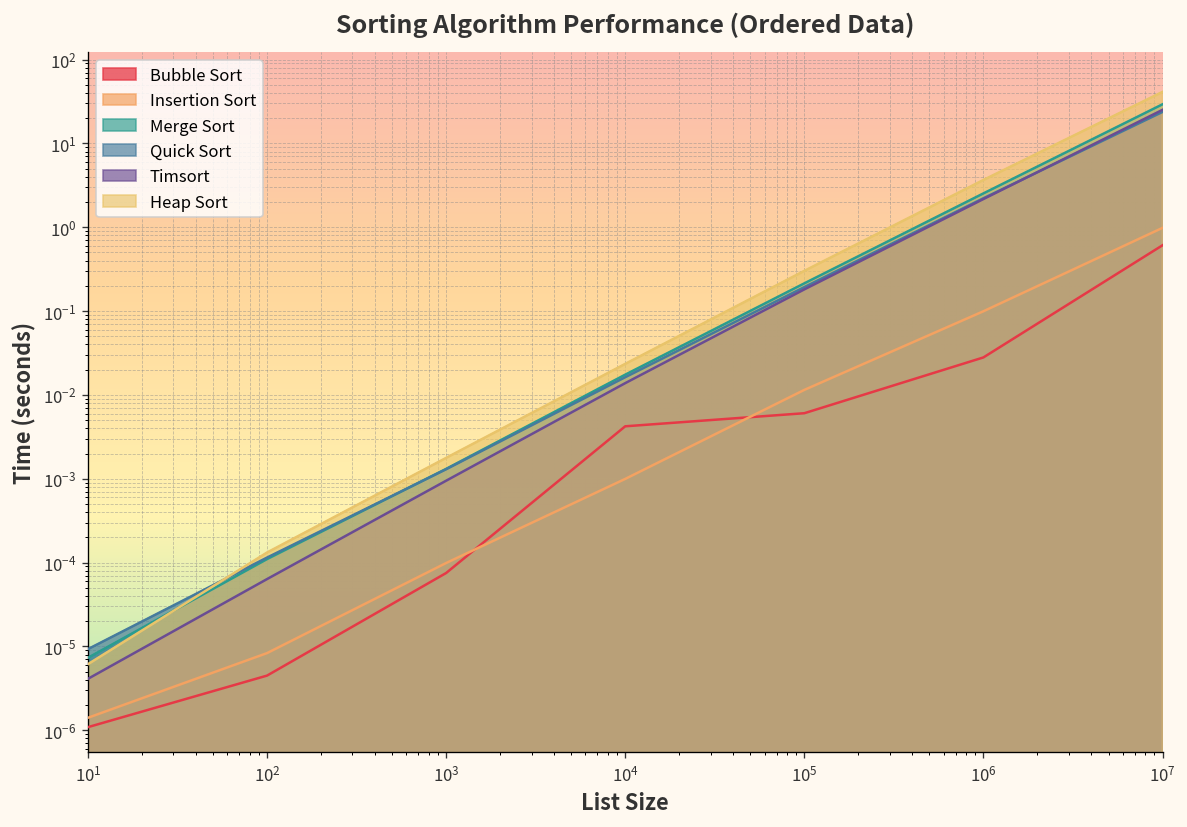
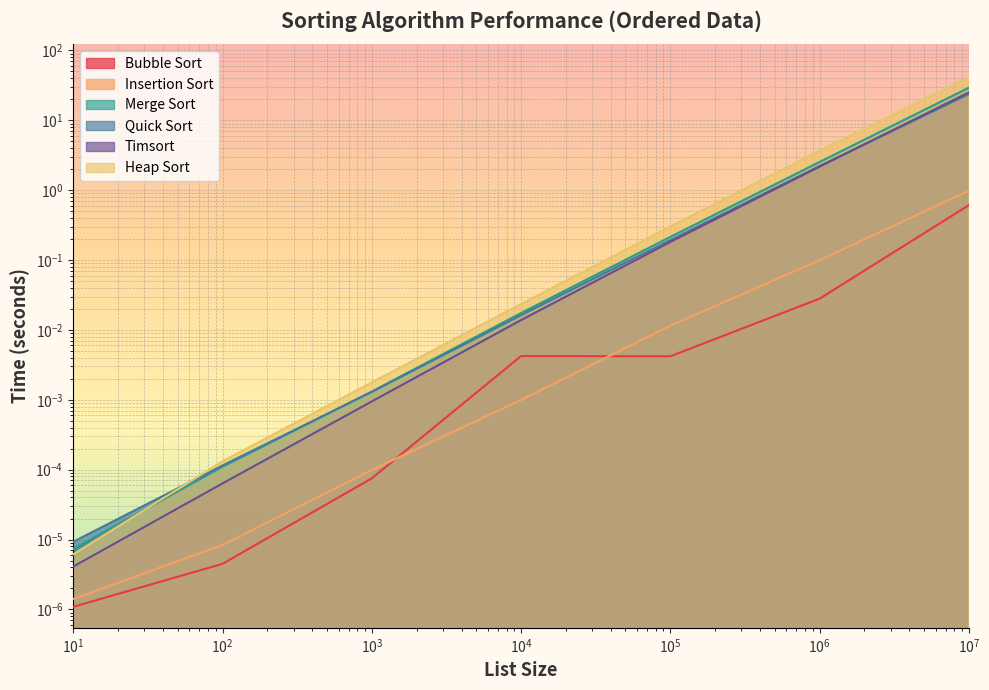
Bubble Sort, 10^5: 0.006 -> 0.004
